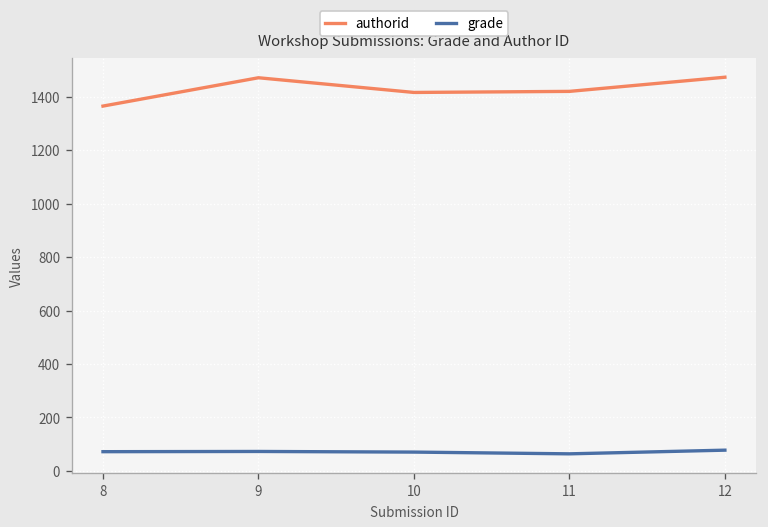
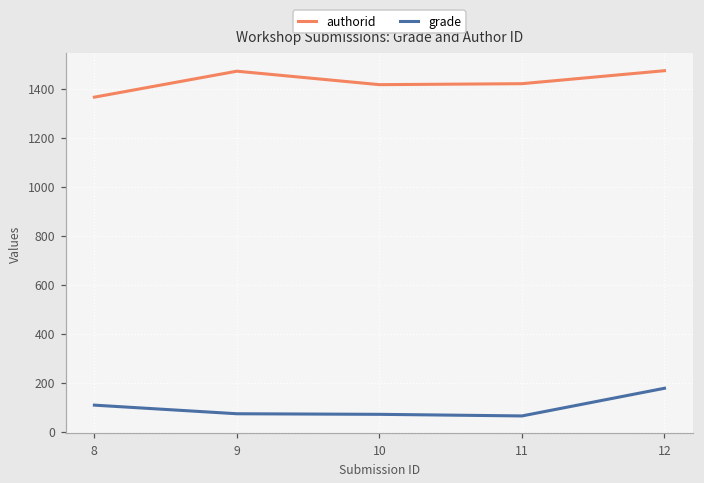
grade, 8: 70 -> 110
grade, 12: 80 -> 180
